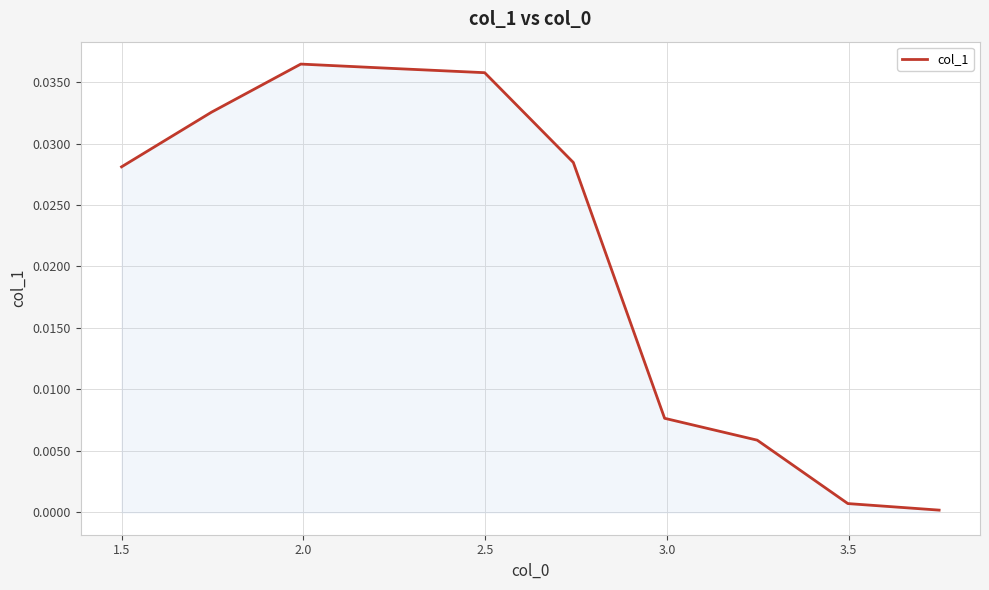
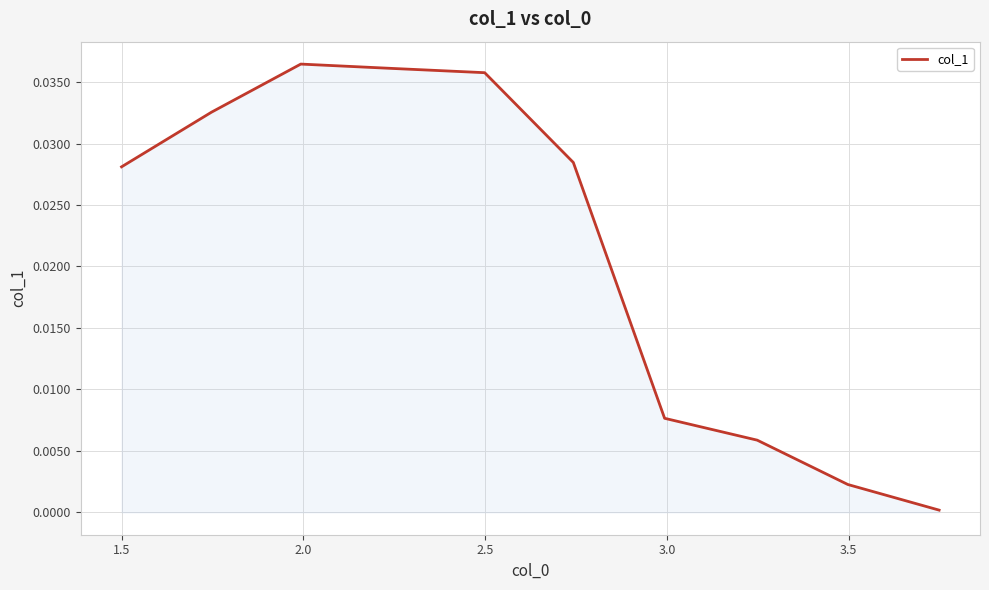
3.5: 0.0007 -> 0.0023
